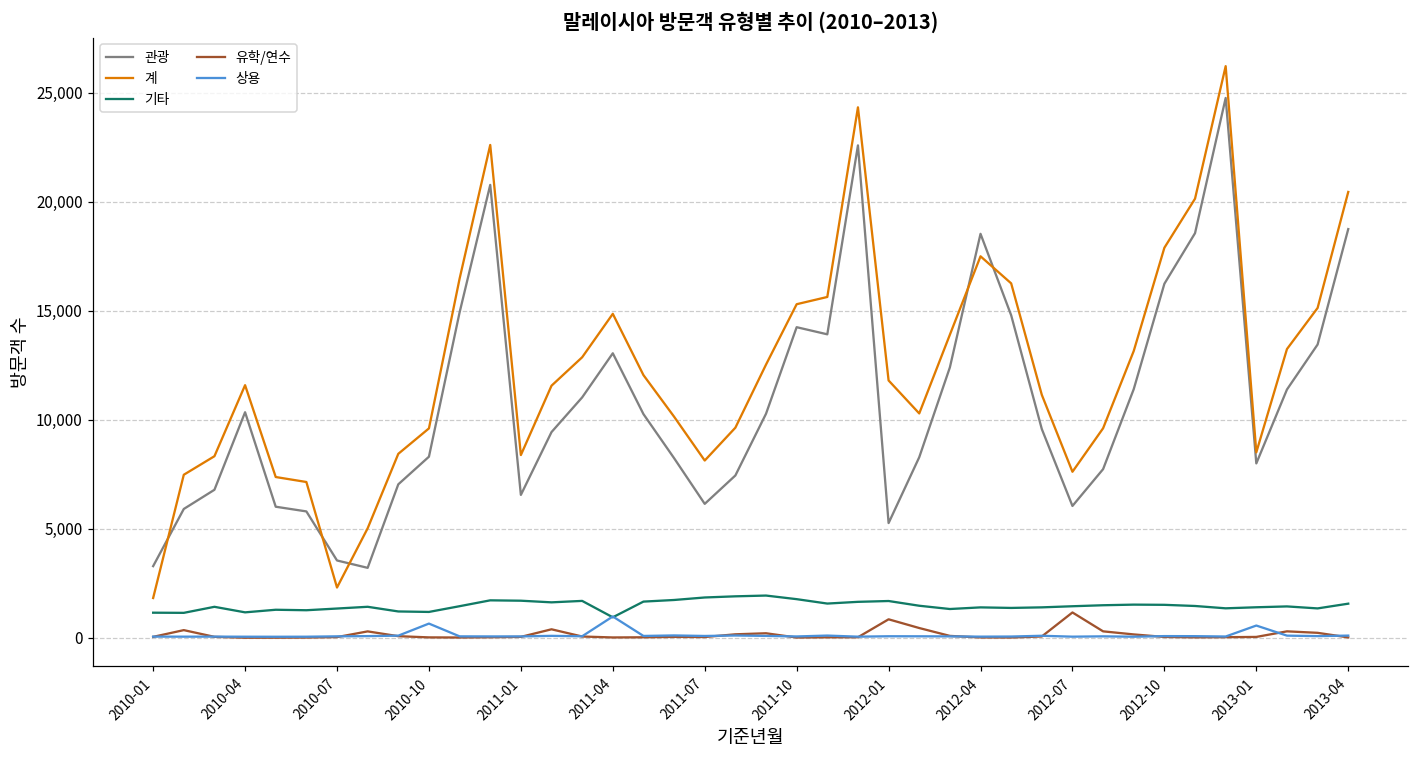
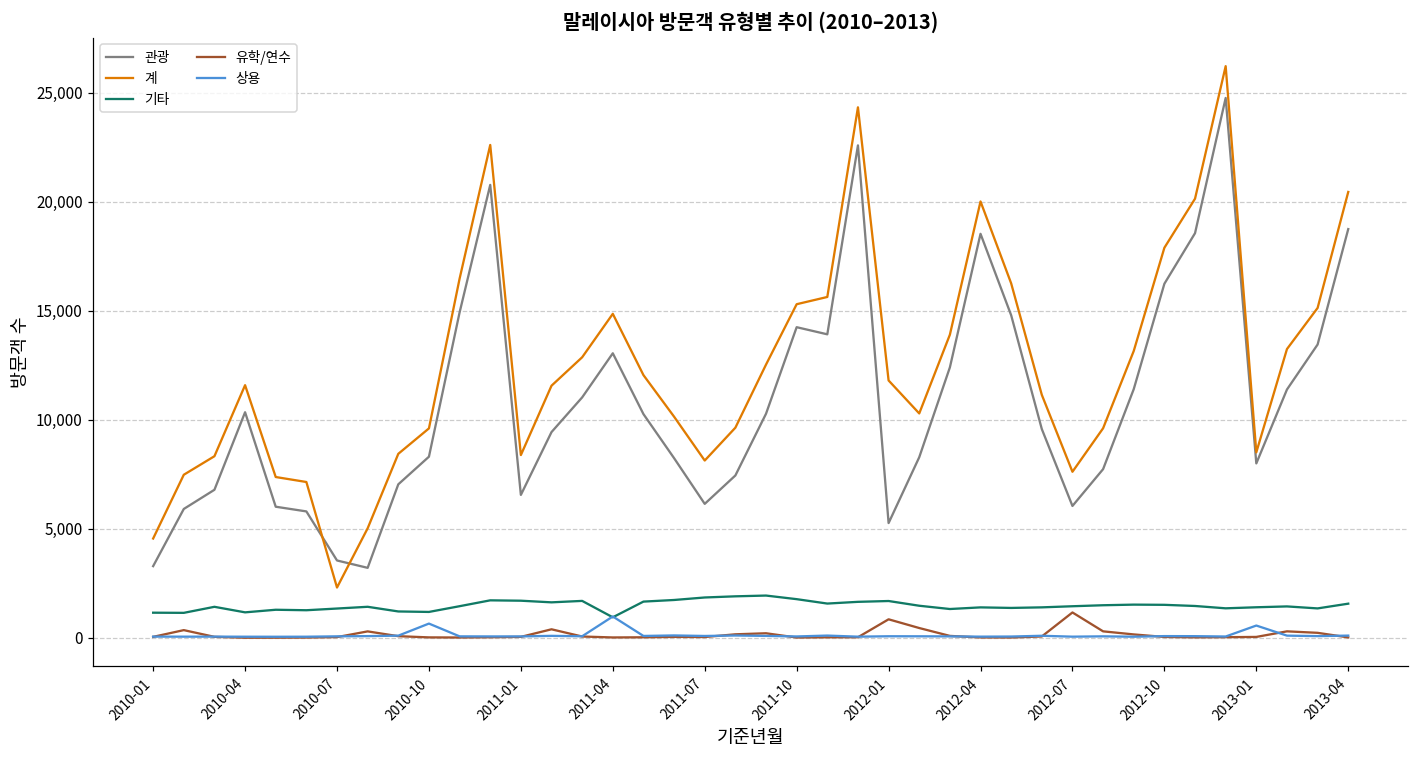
계, 2010-01: 1,800 -> 4,600
계, 2012-04: 17,500 -> 20,000
